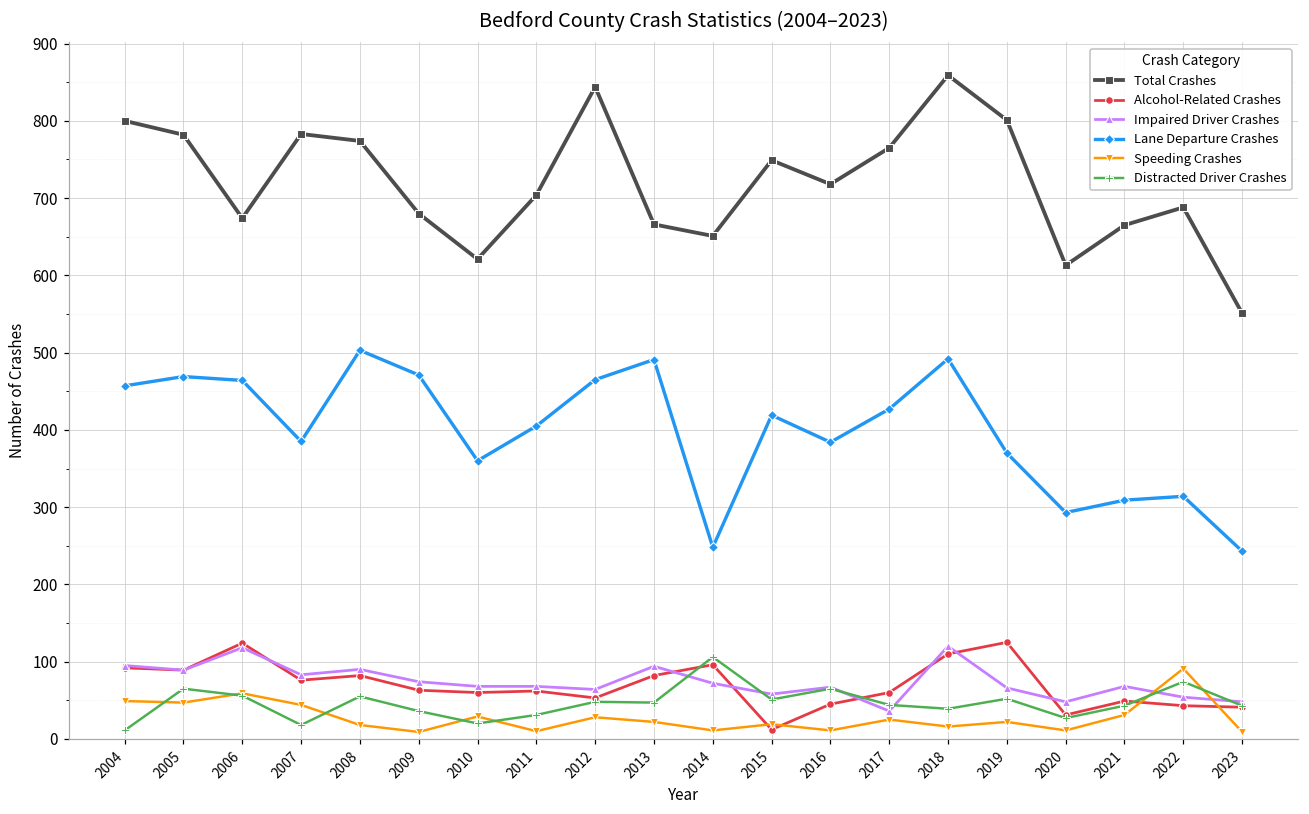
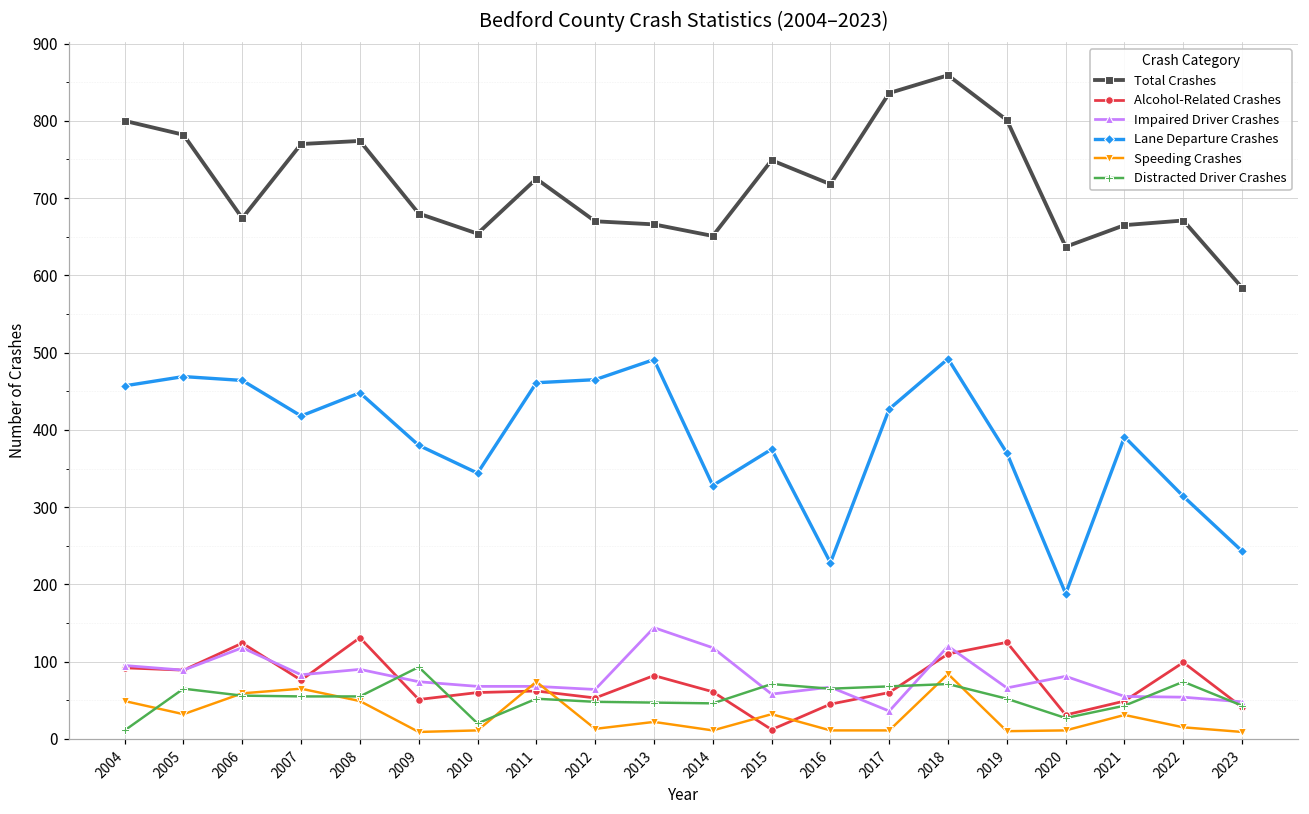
Speeding Crashes, 2005: 50 -> 30
Total Crashes, 2007: 780 -> 770
Lane Departure Crashes, 2007: 390 -> 420
Speeding Crashes, 2007: 40 -> 70
Distracted Driver Crashes, 2007: 20 -> 60
Alcohol-Related Crashes, 2008: 80 -> 130
Lane Departure Crashes, 2008: 500 -> 450
Speeding Crashes, 2008: 20 -> 50
Alcohol-Related Crashes, 2009: 60 -> 50
Lane Departure Crashes, 2009: 470 -> 380
Distracted Driver Crashes, 2009: 40 -> 90
Total Crashes, 2010: 620 -> 650
Lane Departure Crashes, 2010: 360 -> 340
Speeding Crashes, 2010: 30 -> 10
Total Crashes, 2011: 700 -> 730
Lane Departure Crashes, 2011: 410 -> 460
Speeding Crashes, 2011: 10 -> 70
Distracted Driver Crashes, 2011: 30 -> 50
Total Crashes, 2012: 840 -> 670
Speeding Crashes, 2012: 30 -> 10
Impaired Driver Crashes, 2013: 90 -> 140
Alcohol-Related Crashes, 2014: 100 -> 60
Impaired Driver Crashes, 2014: 70 -> 120
Lane Departure Crashes, 2014: 250 -> 330
Distracted Driver Crashes, 2014: 110 -> 50
Lane Departure Crashes, 2015: 420 -> 380
Speeding Crashes, 2015: 20 -> 30
Distracted Driver Crashes, 2015: 50 -> 70
Lane Departure Crashes, 2016: 380 -> 230
Total Crashes, 2017: 770 -> 840
Speeding Crashes, 2017: 30 -> 10
Distracted Driver Crashes, 2017: 40 -> 70
Speeding Crashes, 2018: 20 -> 80
Distracted Driver Crashes, 2018: 40 -> 70
Speeding Crashes, 2019: 20 -> 10
Total Crashes, 2020: 610 -> 640
Impaired Driver Crashes, 2020: 50 -> 80
Lane Departure Crashes, 2020: 290 -> 190
Impaired Driver Crashes, 2021: 70 -> 60
Lane Departure Crashes, 2021: 310 -> 390
Total Crashes, 2022: 690 -> 670
Alcohol-Related Crashes, 2022: 40 -> 100
Speeding Crashes, 2022: 90 -> 20
Total Crashes, 2023: 550 -> 580
